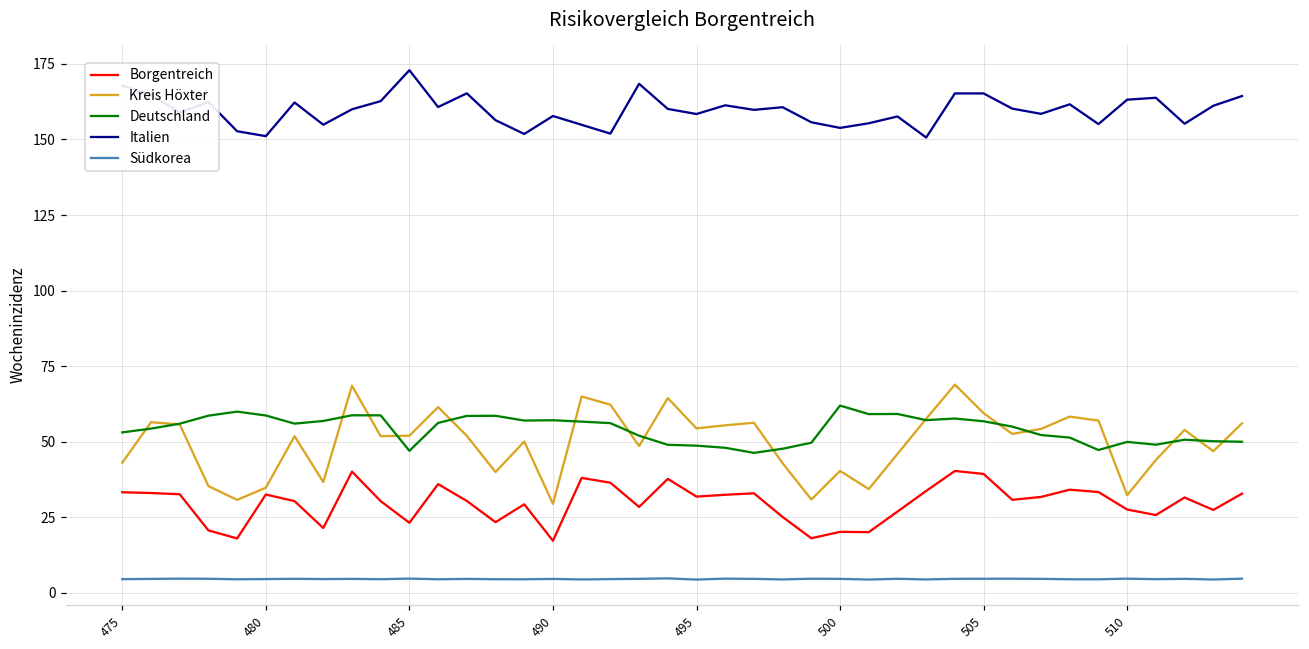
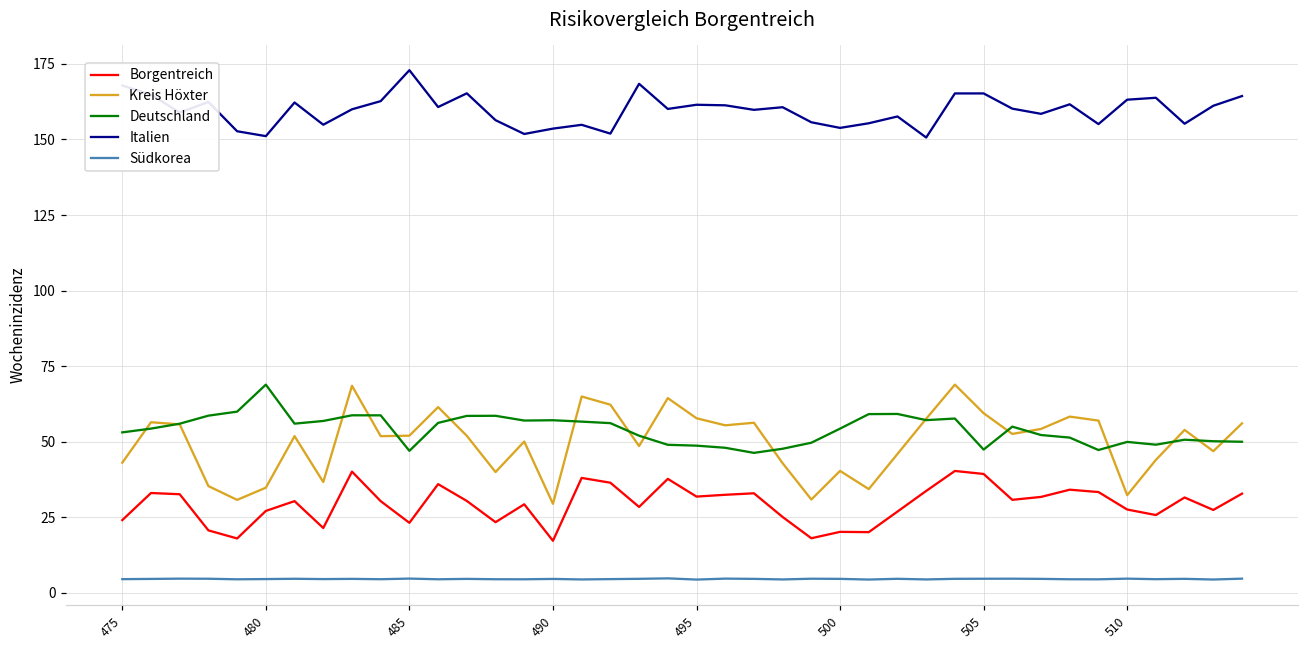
Borgentreich, 475: 33 -> 24
Borgentreich, 480: 33 -> 27
Deutschland, 480: 59 -> 69
Italien, 490: 158 -> 154
Kreis Höxter, 495: 54 -> 58
Italien, 495: 158 -> 161
Deutschland, 500: 62 -> 54
Deutschland, 505: 57 -> 47
